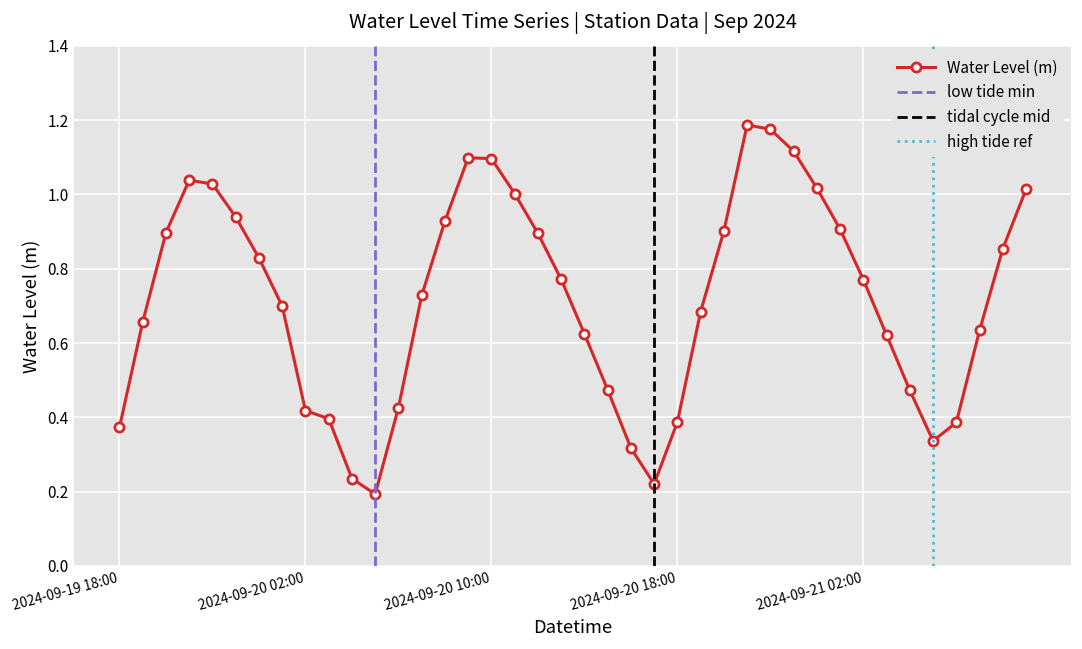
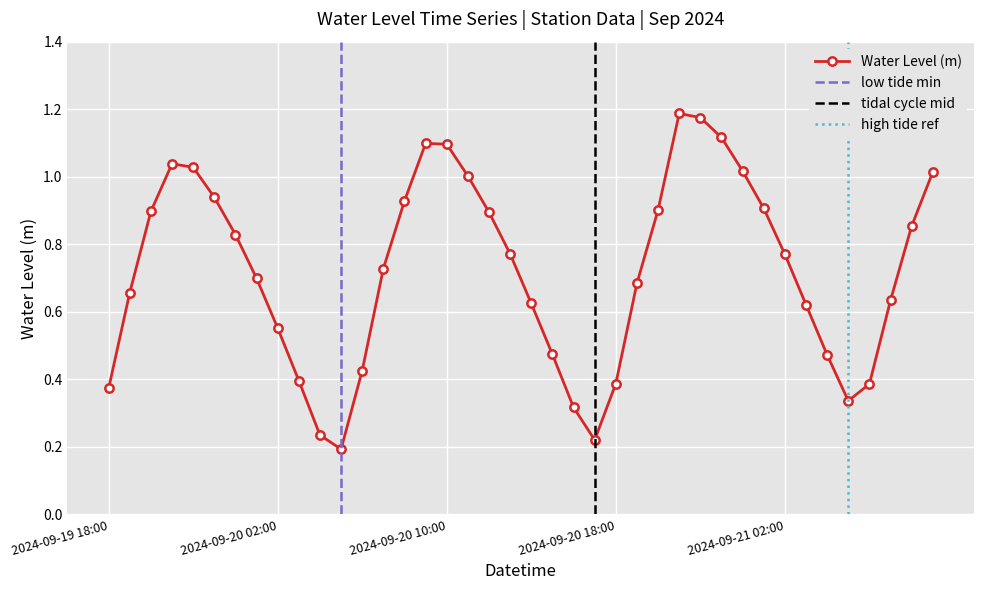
2024-09-20 02:00: 0.42 -> 0.55
